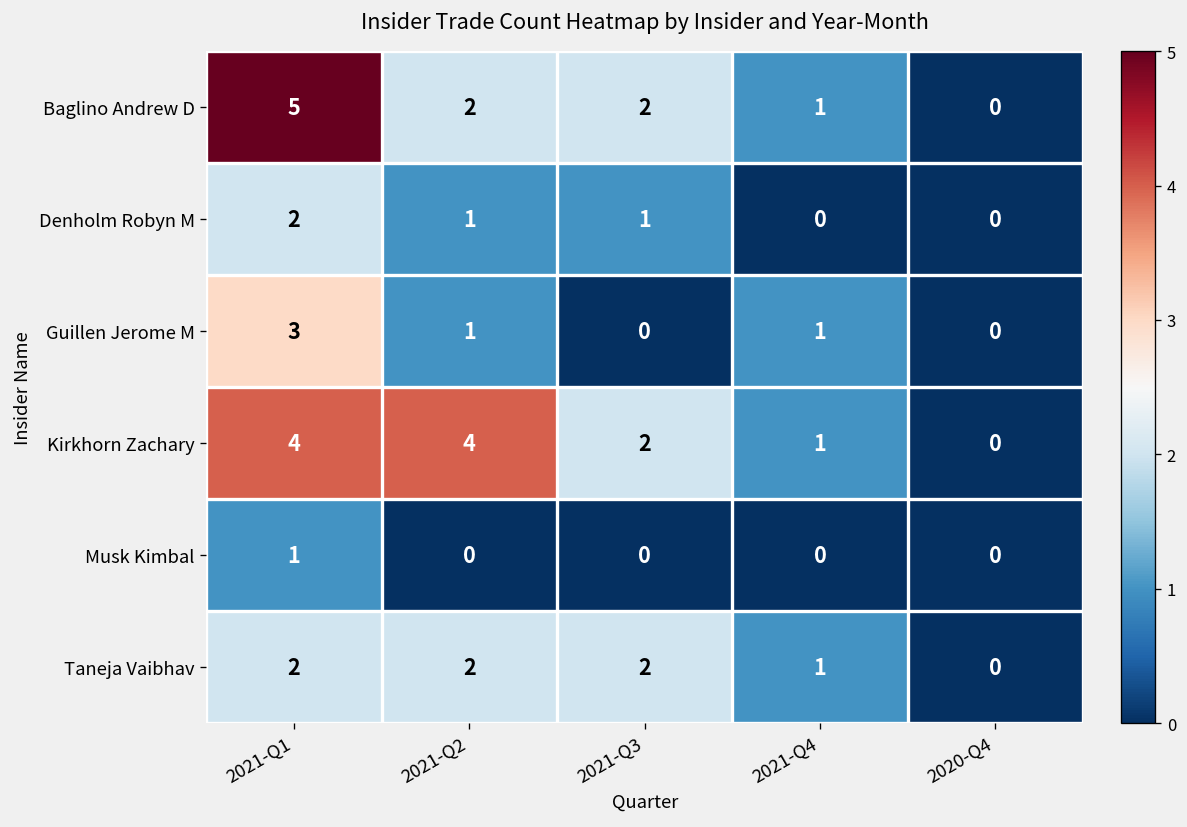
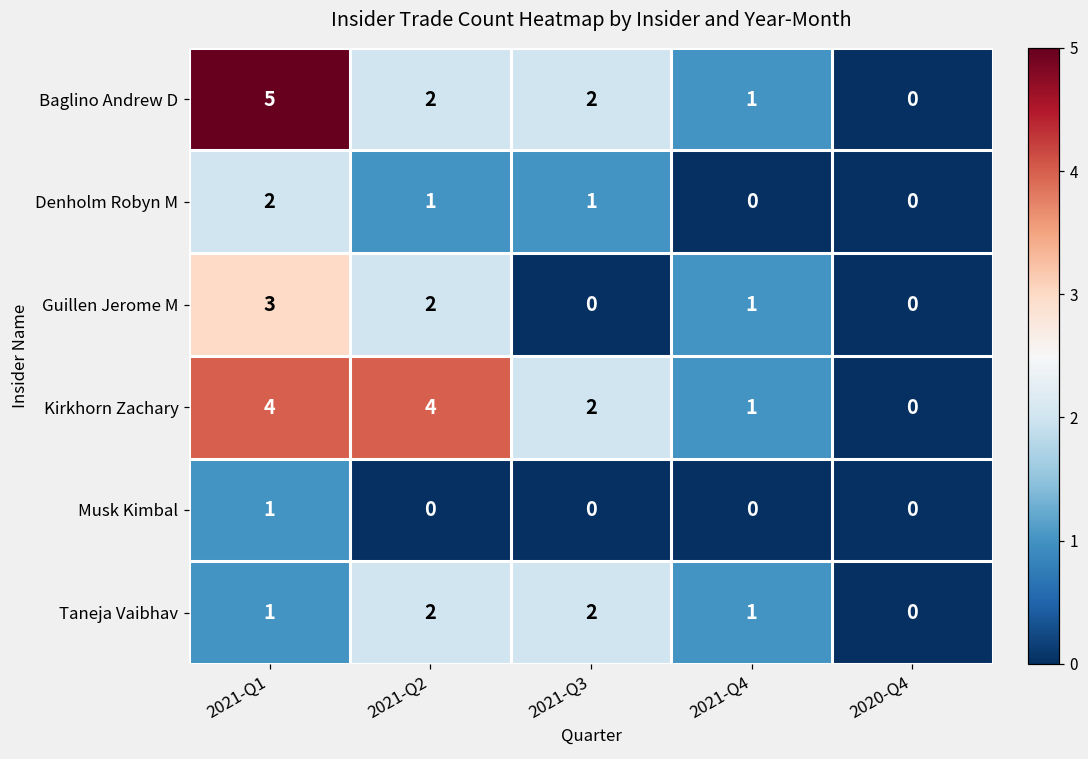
Guillen Jerome M, 2021-Q2: 1 -> 2
Taneja Vaibhav, 2021-Q1: 2 -> 1
